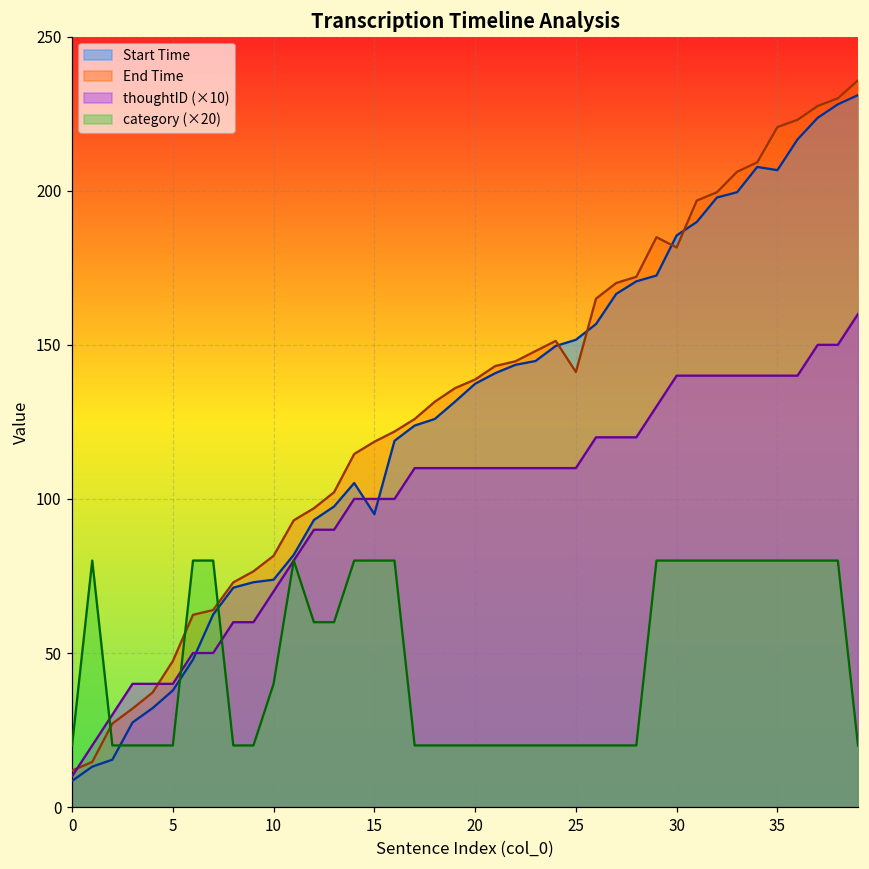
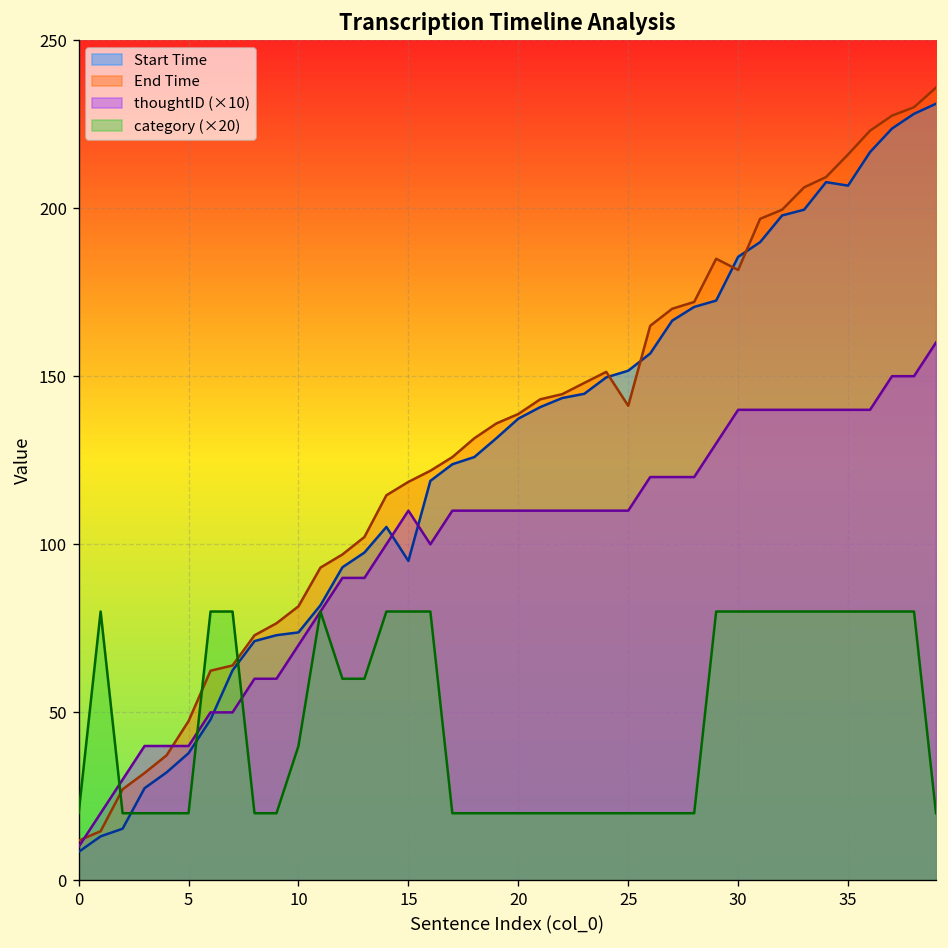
thoughtID (×10), 15: 100 -> 110
End Time, 35: 221 -> 216
